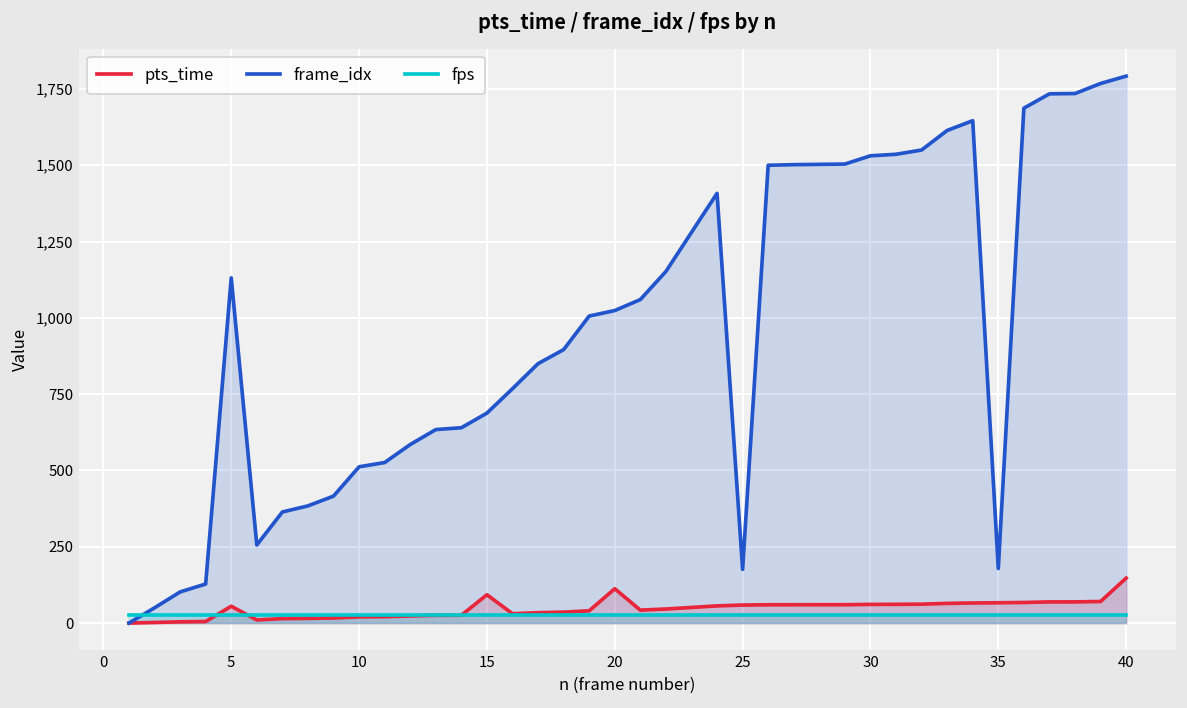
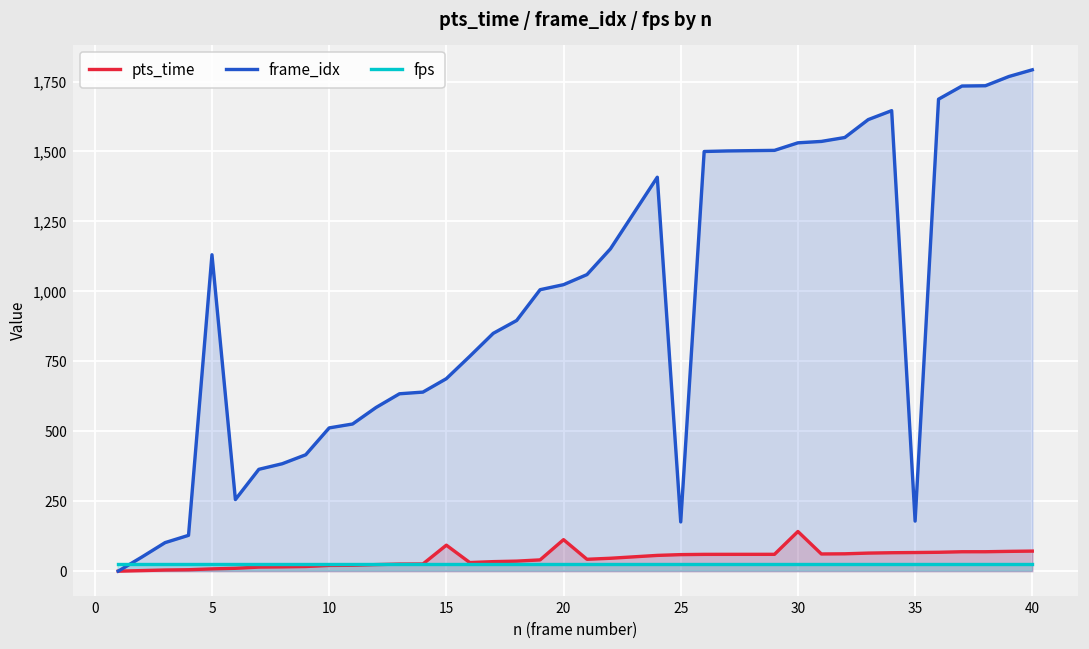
pts_time, 5: 60 -> 10
pts_time, 30: 60 -> 140
pts_time, 40: 150 -> 70
